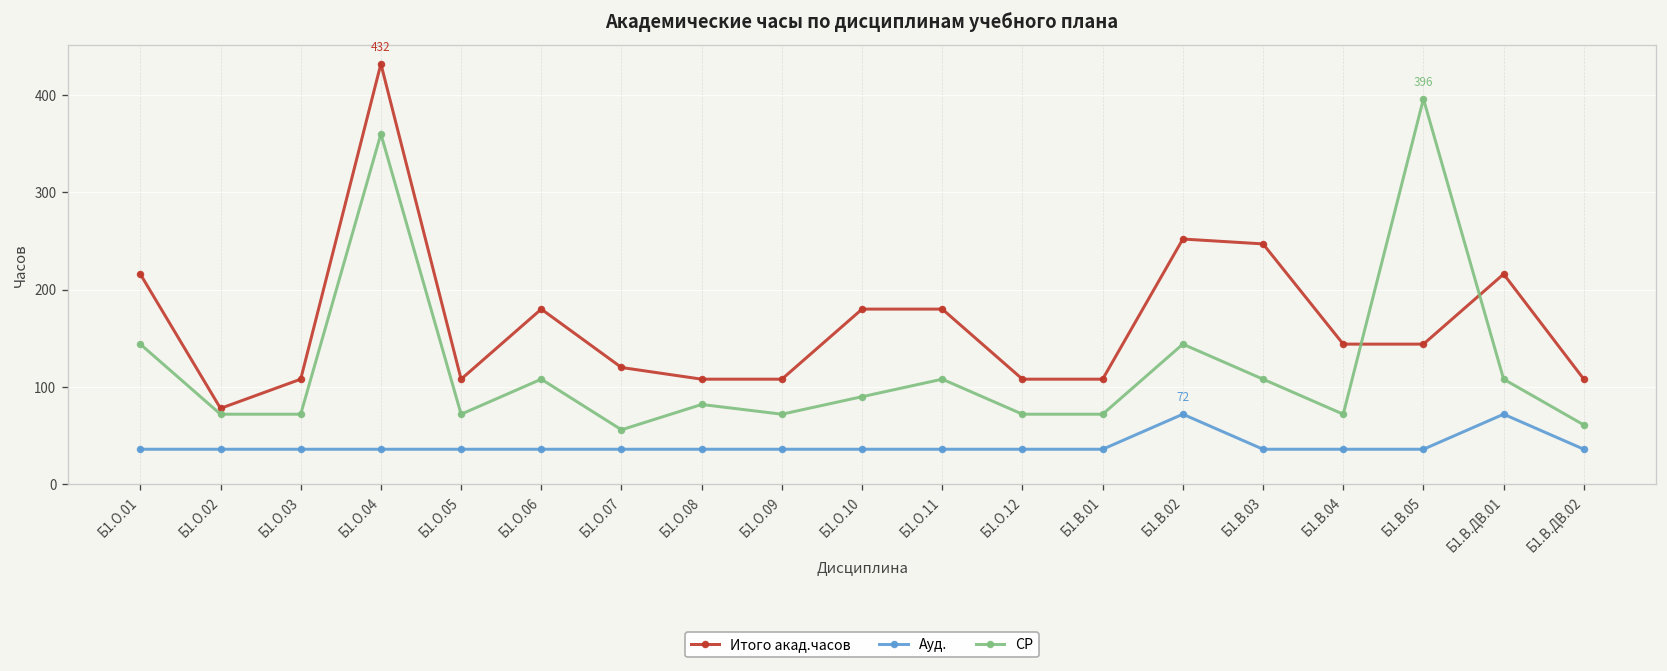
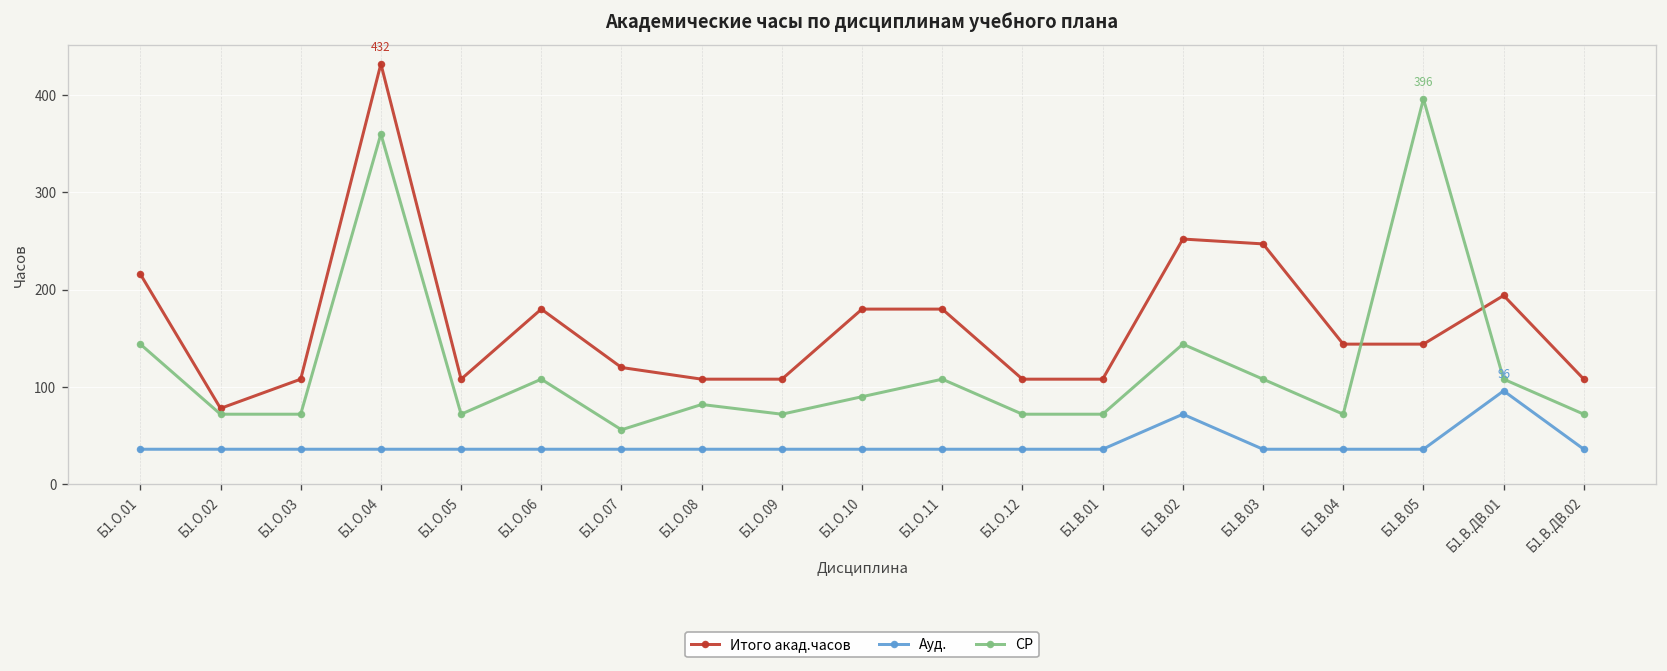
Итого акад.часов, Б1.В.ДВ.01: 220 -> 190
Ауд., Б1.В.ДВ.01: 72 -> 96
СР, Б1.В.ДВ.02: 60 -> 70
